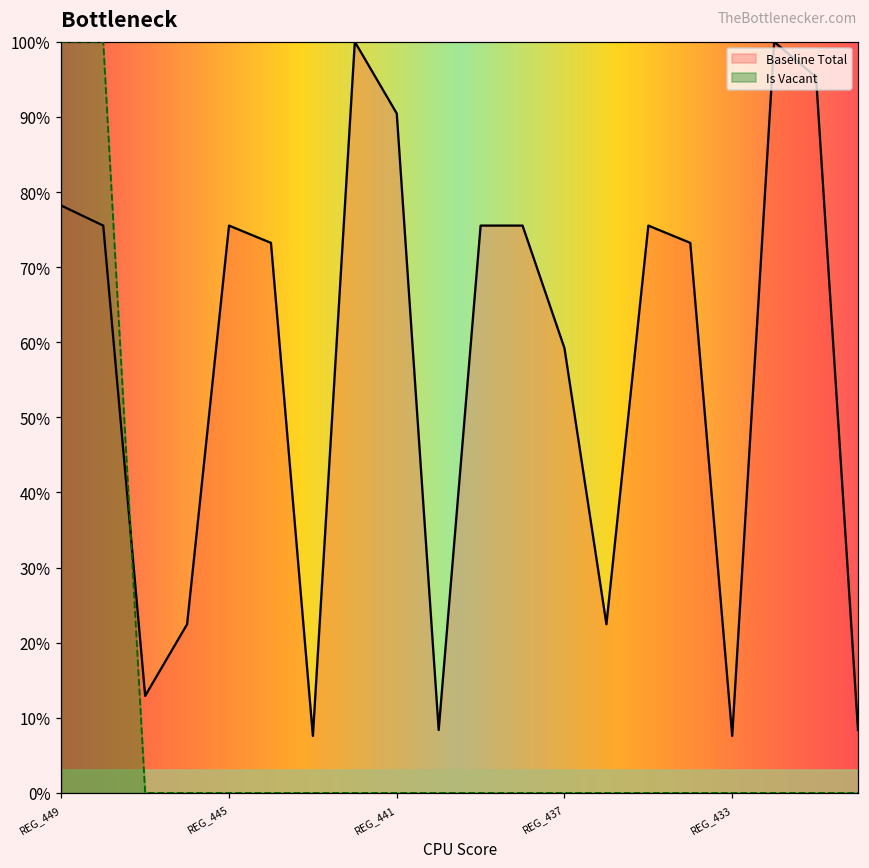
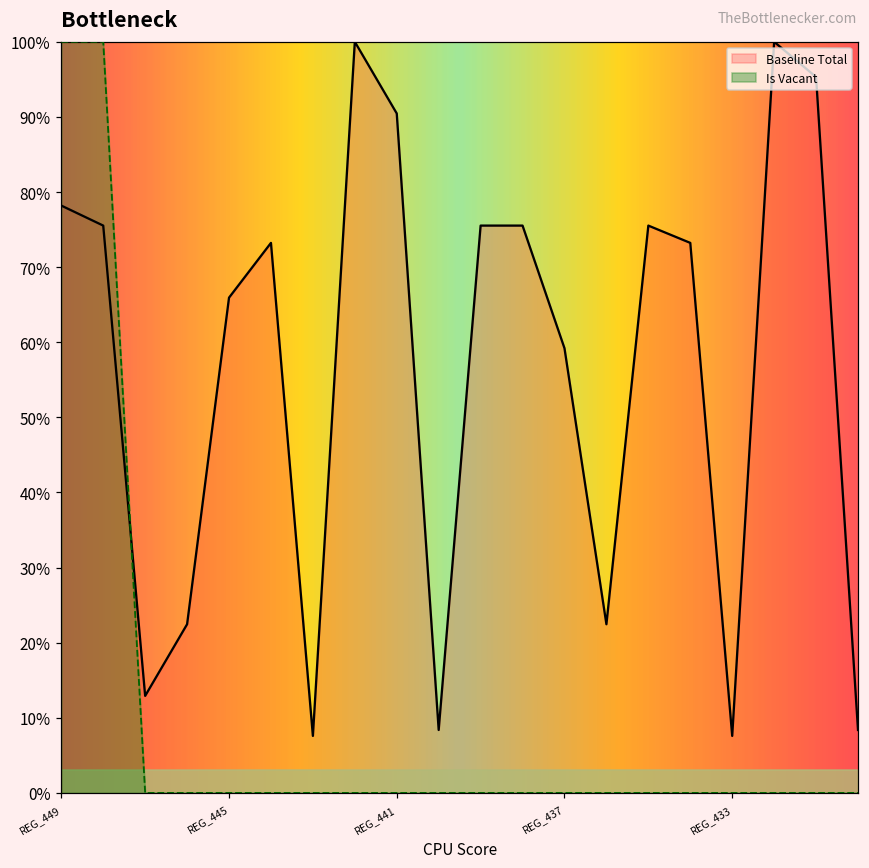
Baseline Total, REG_445: 76% -> 66%
